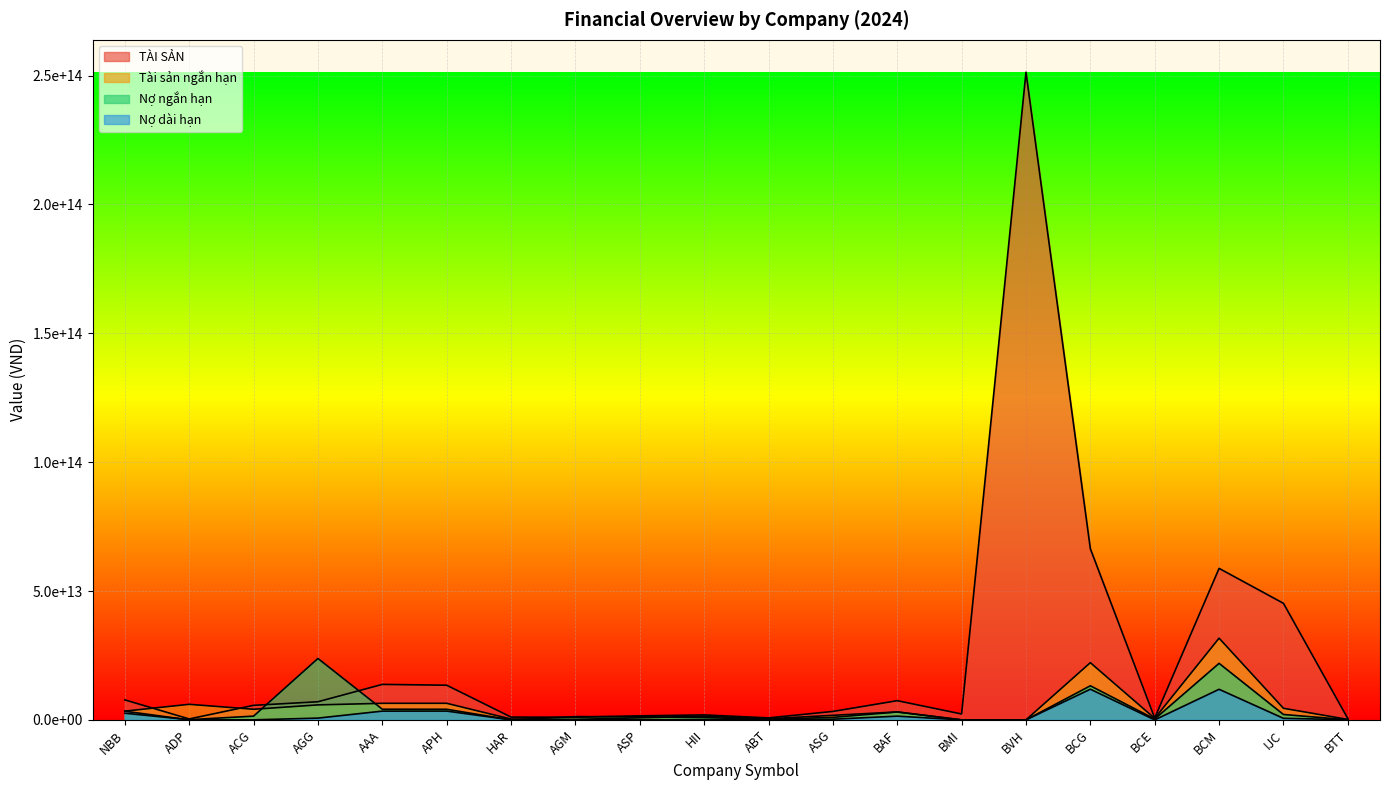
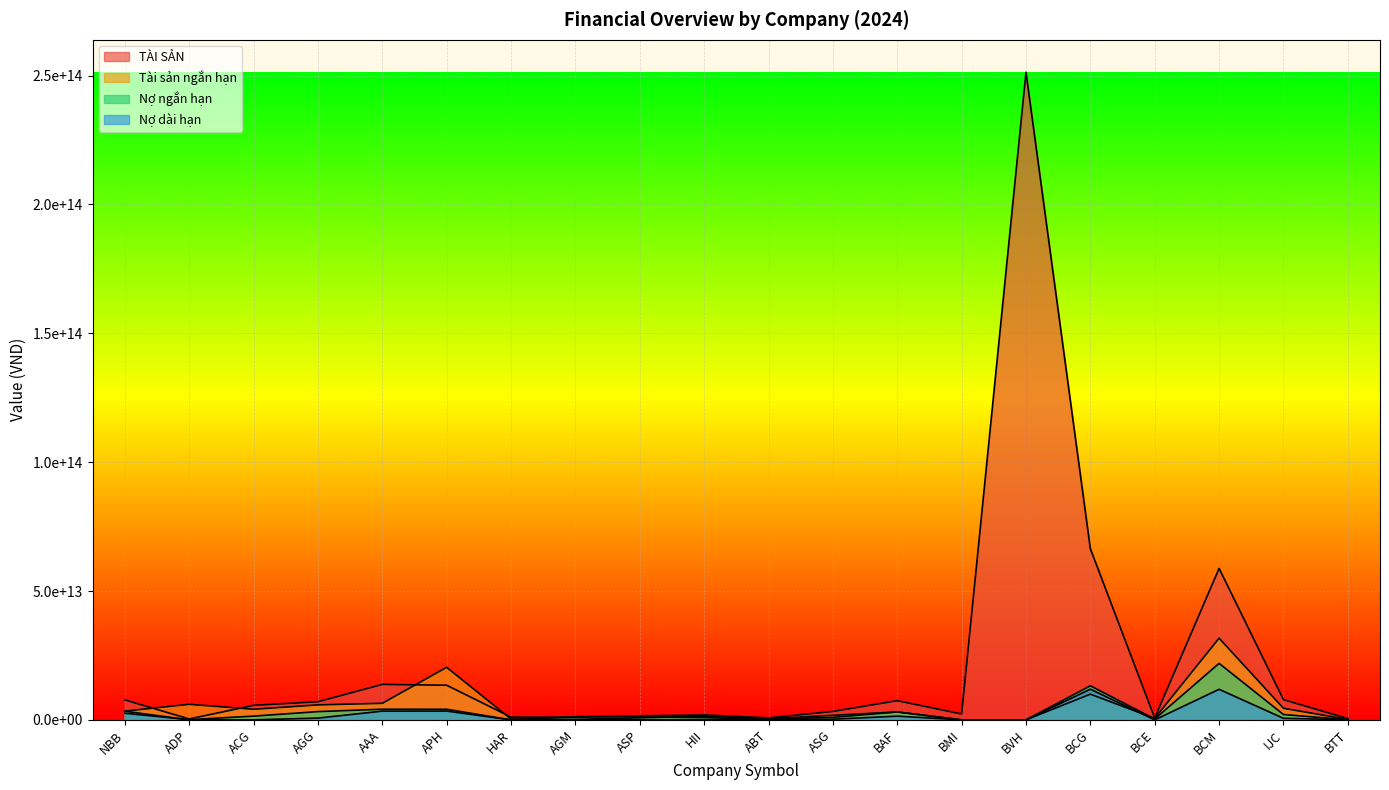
Nợ ngắn hạn, AGG: 24000000000000 -> 3000000000000
Tài sản ngắn hạn, APH: 6000000000000 -> 20000000000000
Tài sản ngắn hạn, BCG: 22000000000000 -> 10000000000000
TÀI SẢN, IJC: 45000000000000 -> 8000000000000
